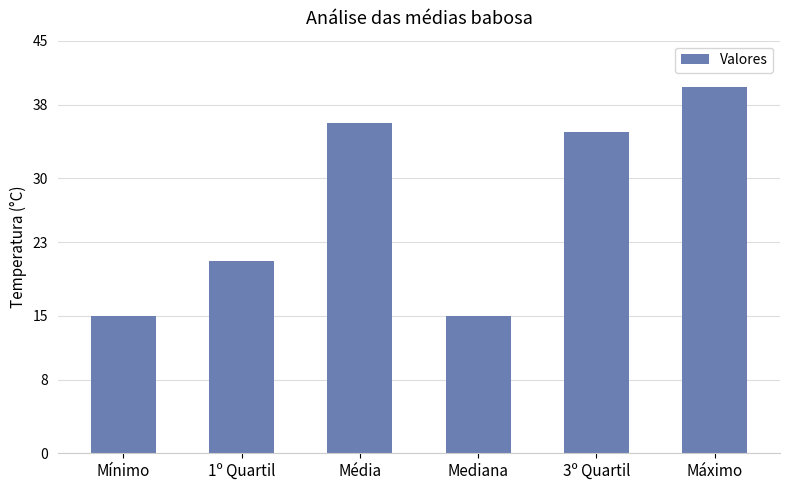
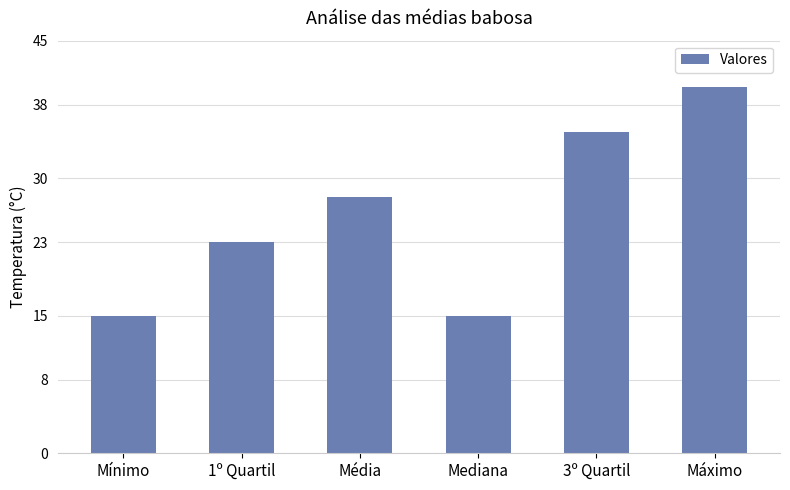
1º Quartil: 21 -> 23
Média: 36 -> 28
